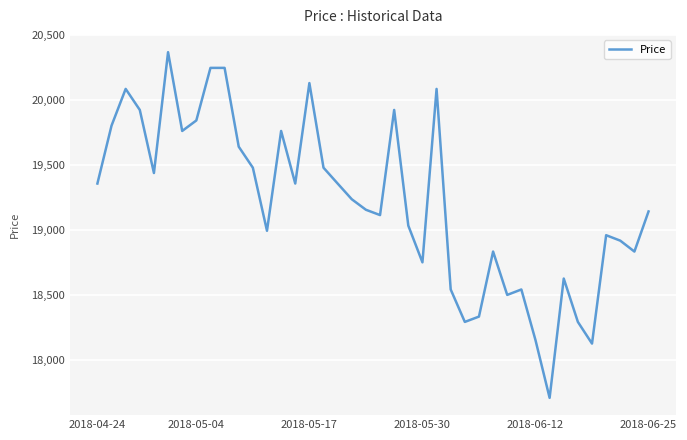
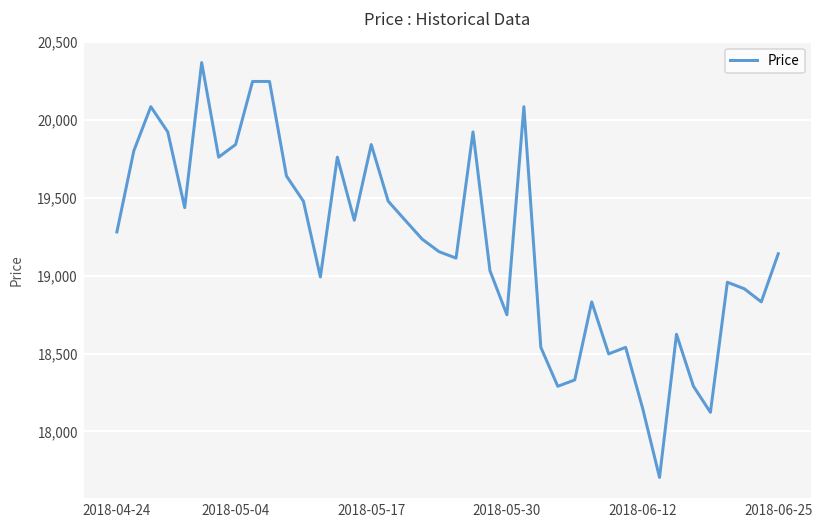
2018-04-24: 19,360 -> 19,280
2018-05-17: 20,130 -> 19,840
